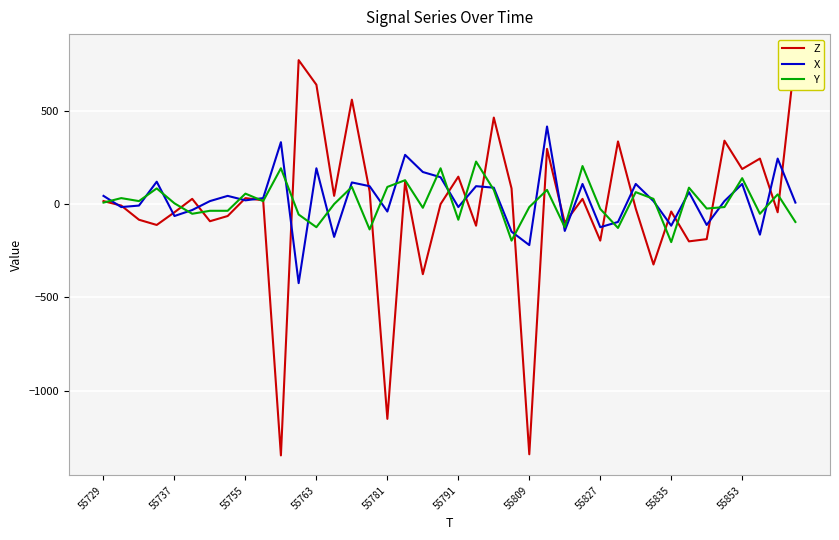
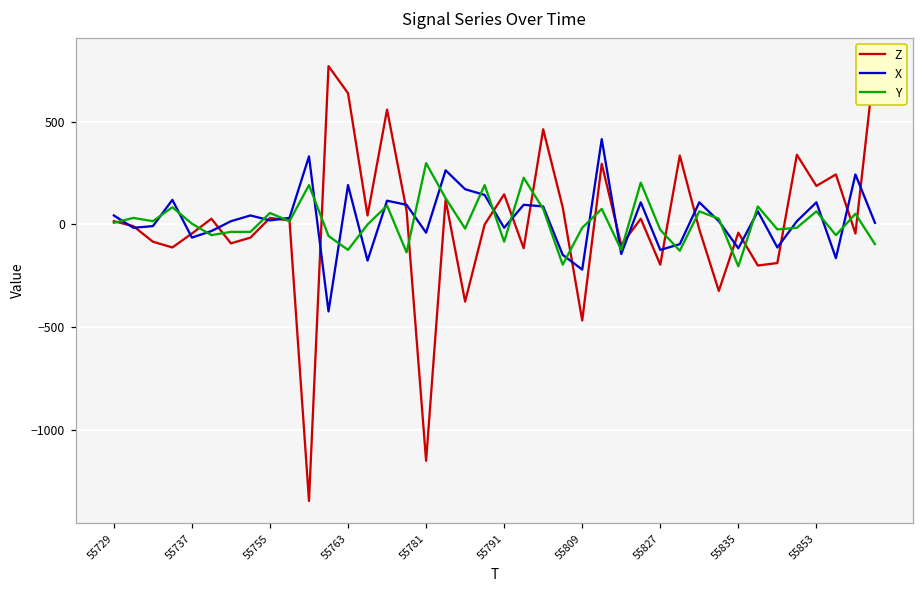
Y, 55781: 90 -> 300
Z, 55809: -1340 -> -470
Y, 55853: 140 -> 60
